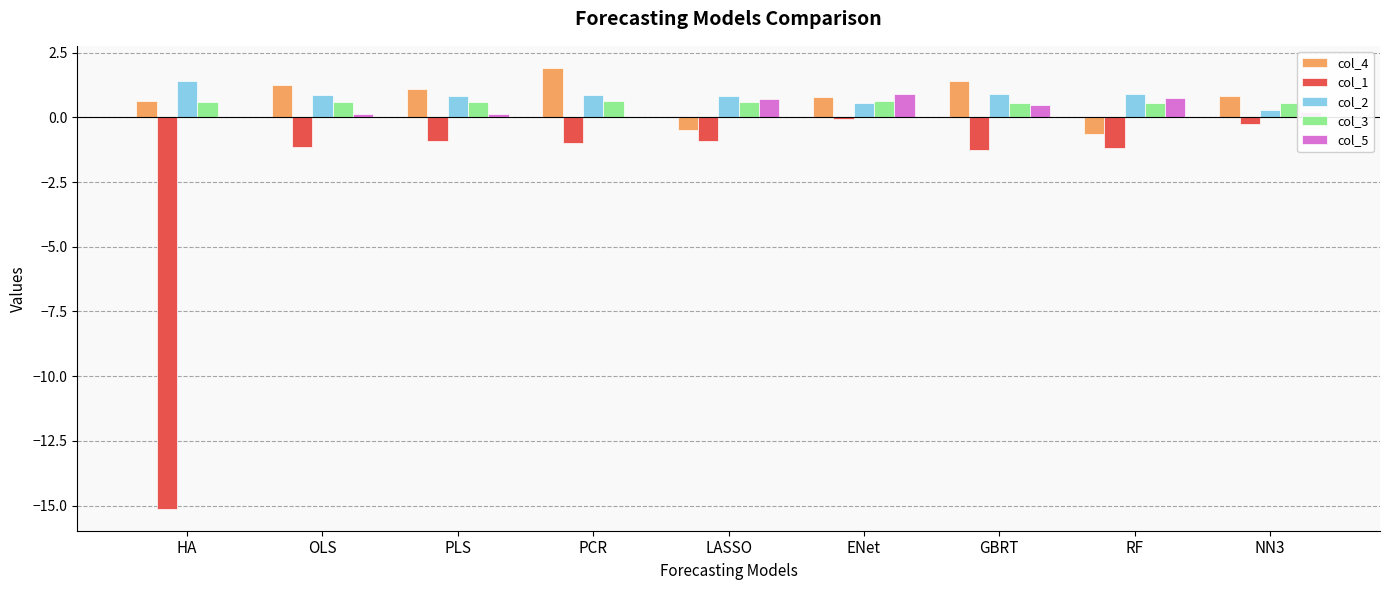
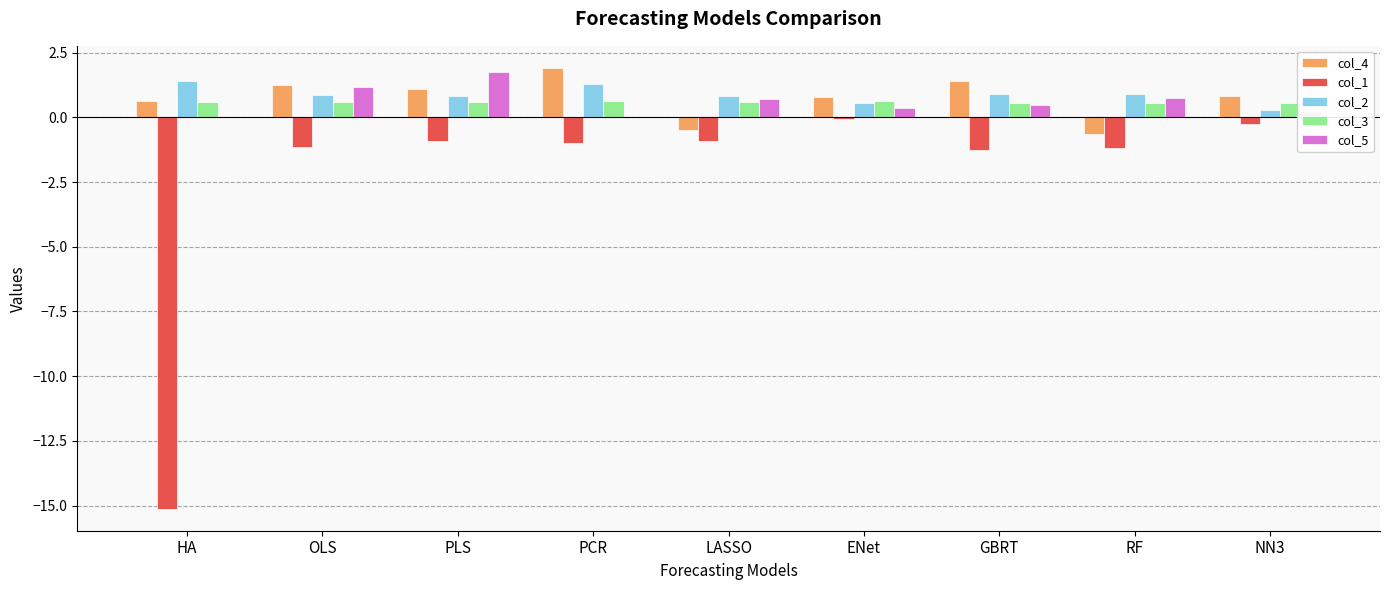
col_5, OLS: 0.1 -> 1.2
col_5, PLS: 0.1 -> 1.7
col_2, PCR: 0.8 -> 1.3
col_5, ENet: 0.9 -> 0.4
